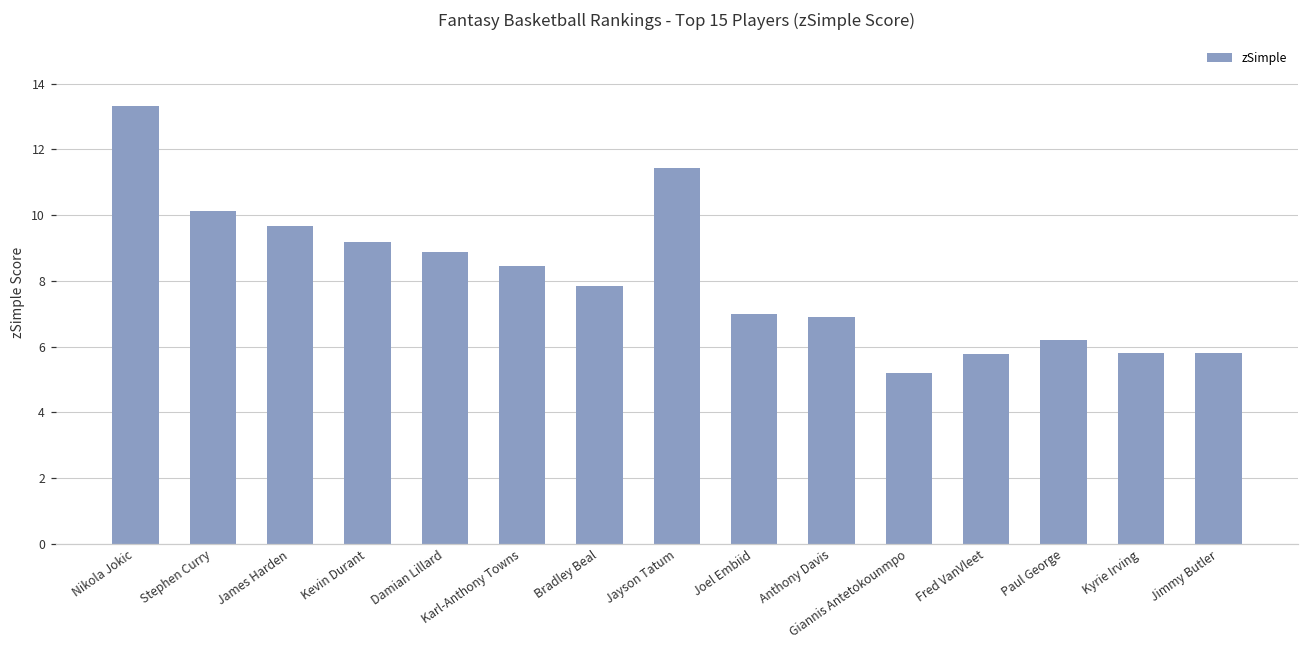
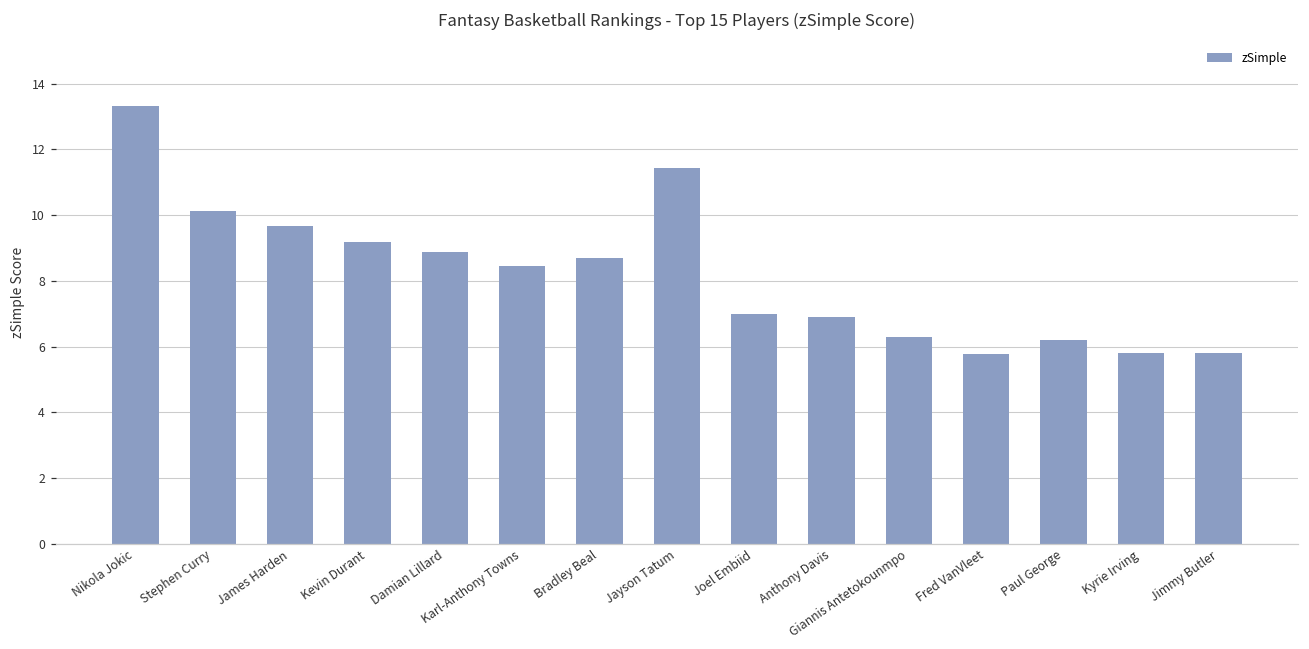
Bradley Beal: 7.8 -> 8.7
Giannis Antetokounmpo: 5.2 -> 6.3
